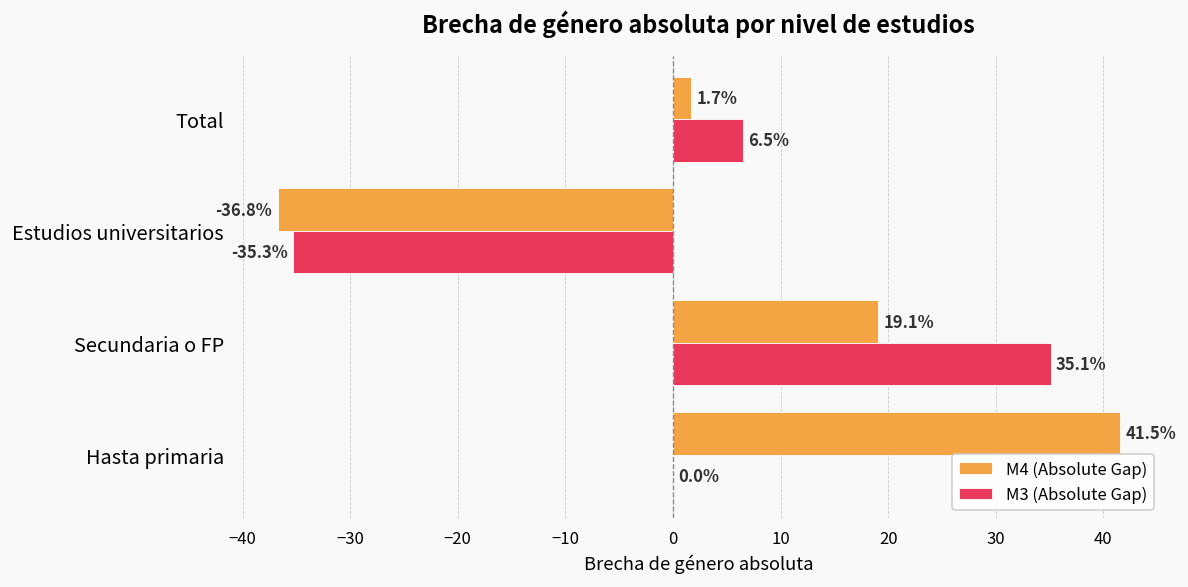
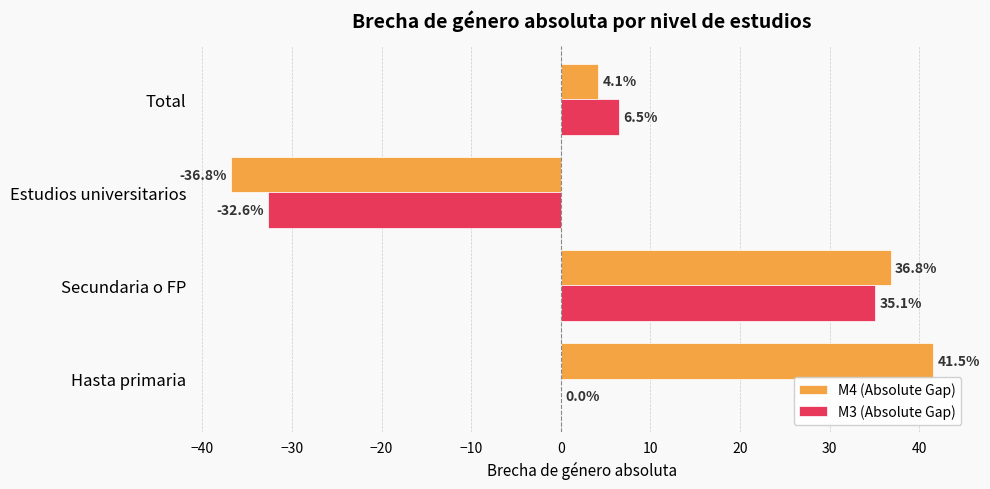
M4 (Absolute Gap), Total: 1.7% -> 4.1%
M3 (Absolute Gap), Estudios universitarios: -35.3% -> -32.6%
M4 (Absolute Gap), Secundaria o FP: 19.1% -> 36.8%
